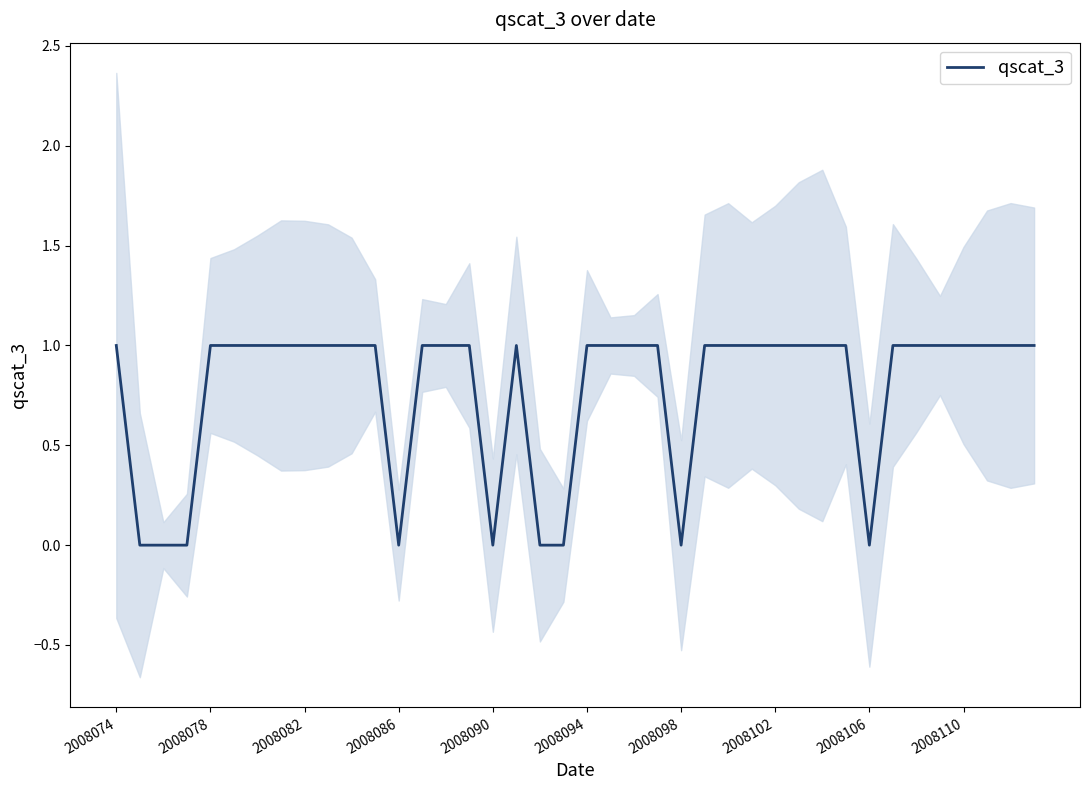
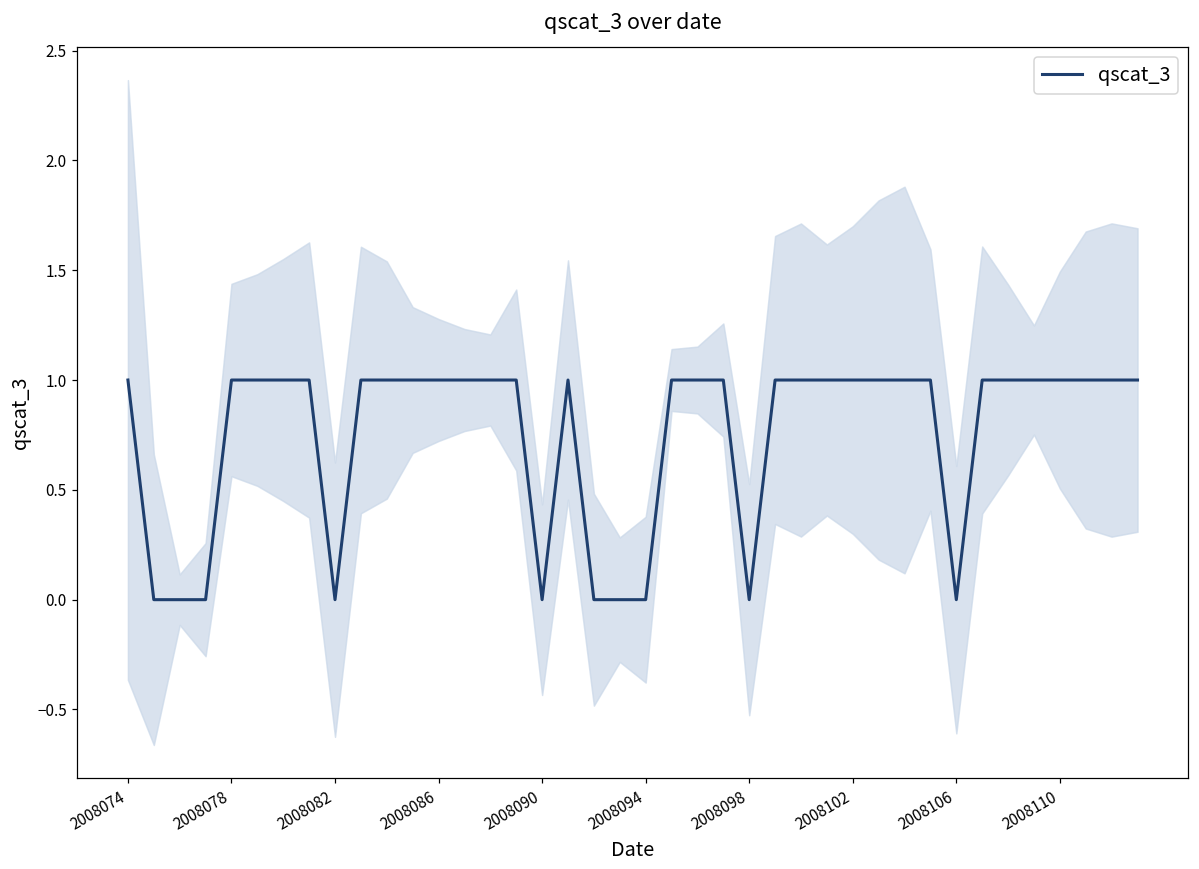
qscat_3, 2008082: 1 -> 0
qscat_3, 2008086: 0 -> 1
qscat_3, 2008094: 1 -> 0
